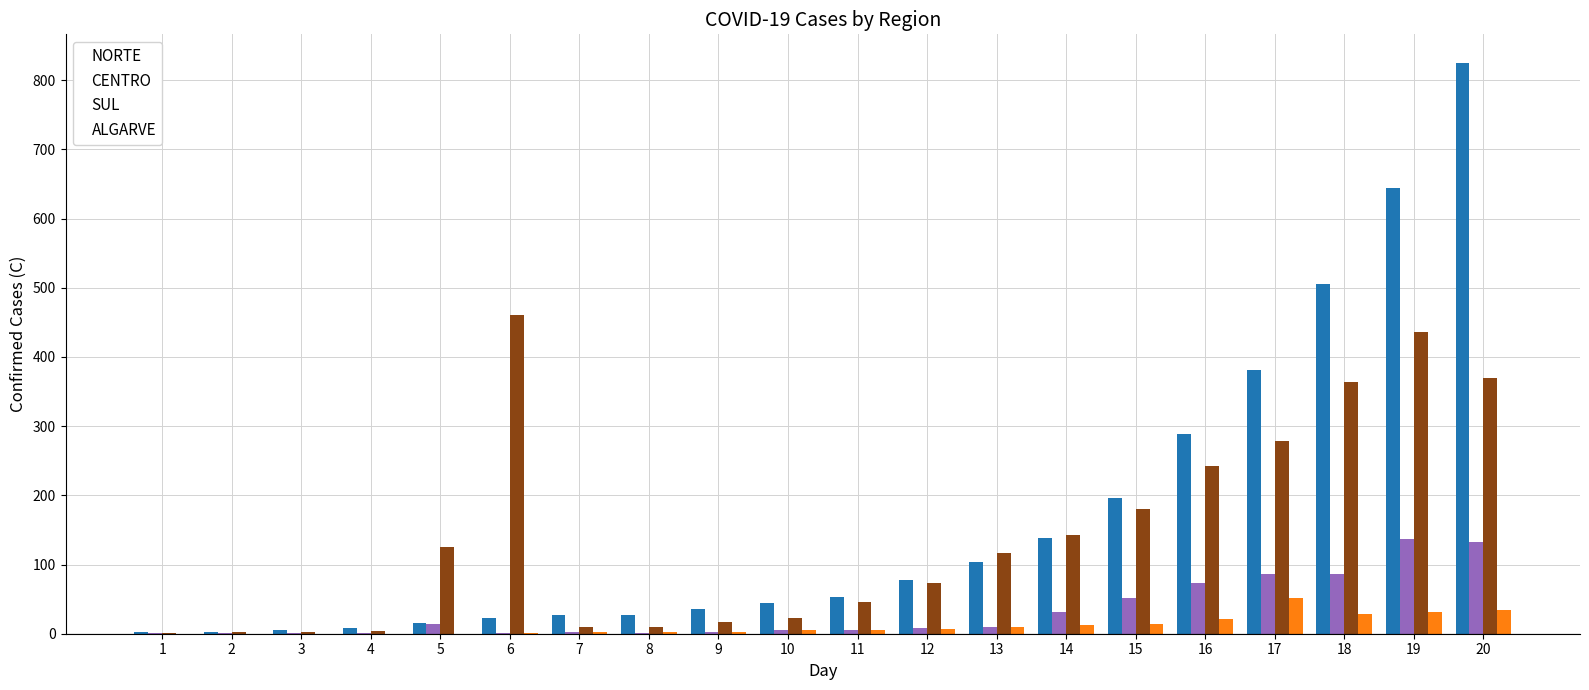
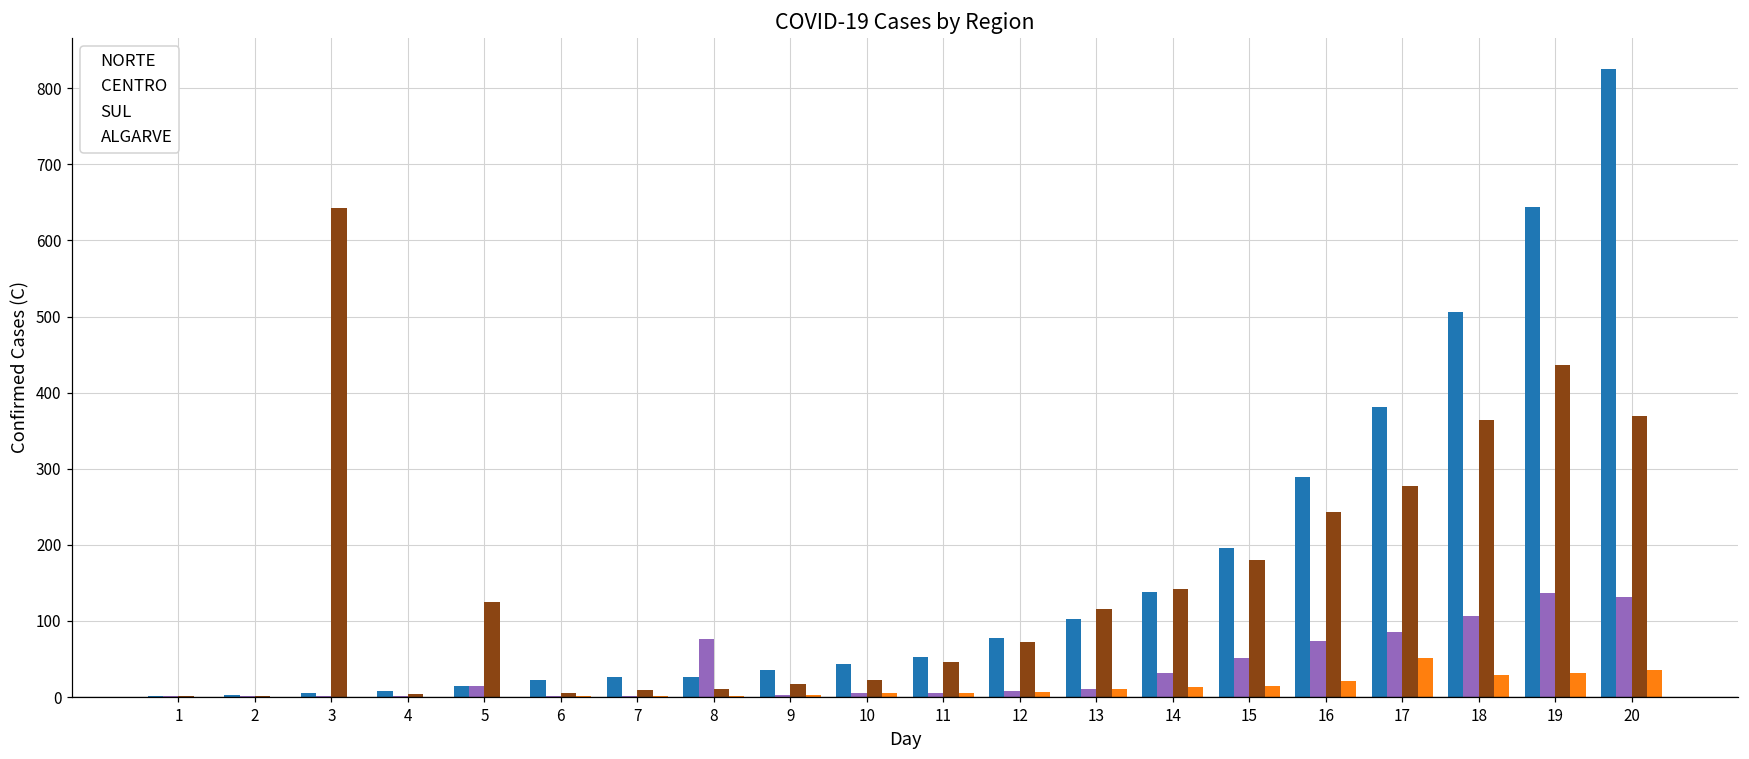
SUL, 3: 0 -> 640
SUL, 6: 460 -> 10
CENTRO, 8: 0 -> 80
CENTRO, 18: 90 -> 110
